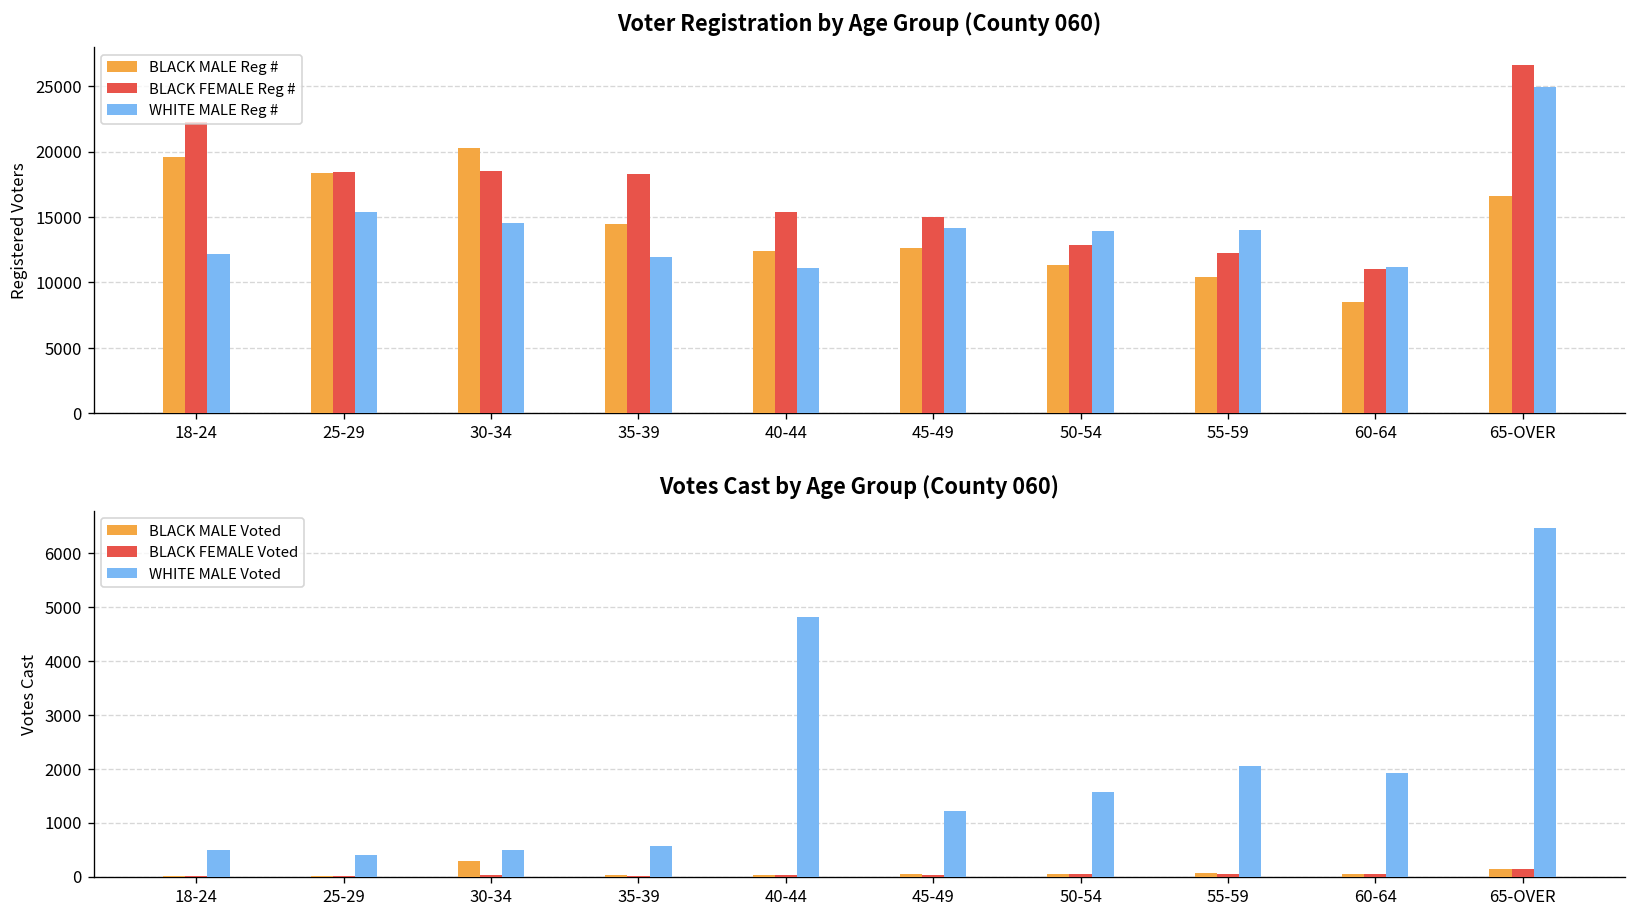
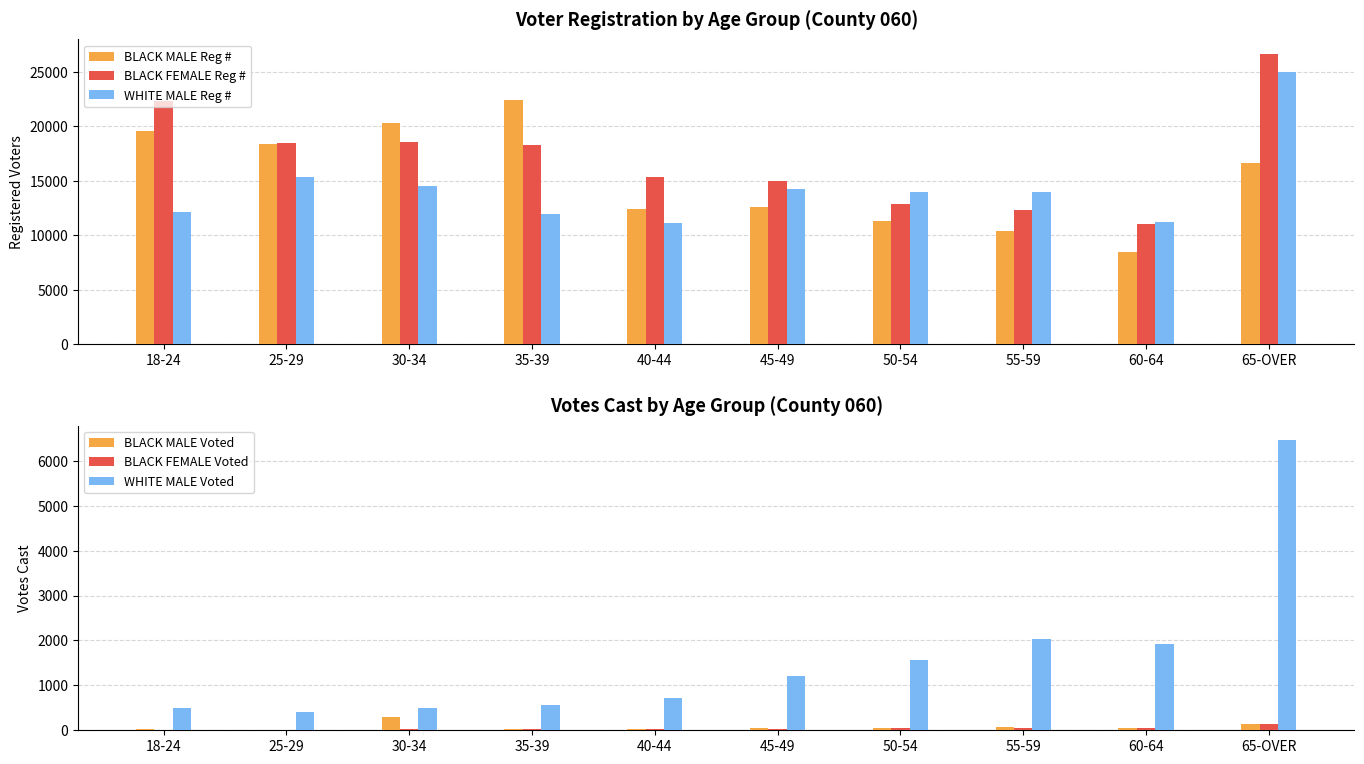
Voter Registration by Age Group (County 060), BLACK MALE Reg #, 35-39: 14400 -> 22400
Votes Cast by Age Group (County 060), WHITE MALE Voted, 40-44: 4800 -> 700
